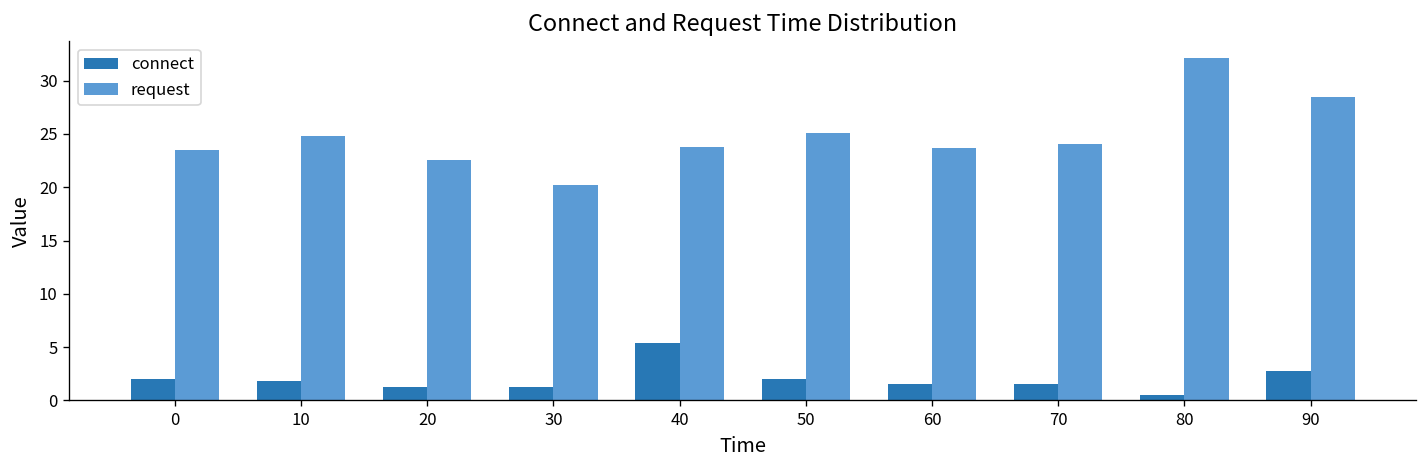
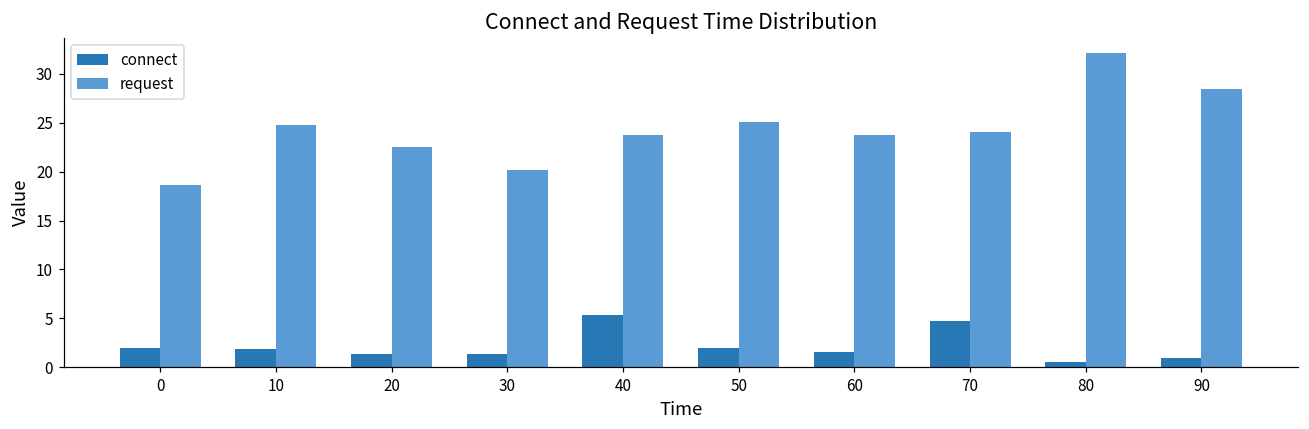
request, 0: 23 -> 19
connect, 70: 2 -> 5
connect, 90: 3 -> 1
